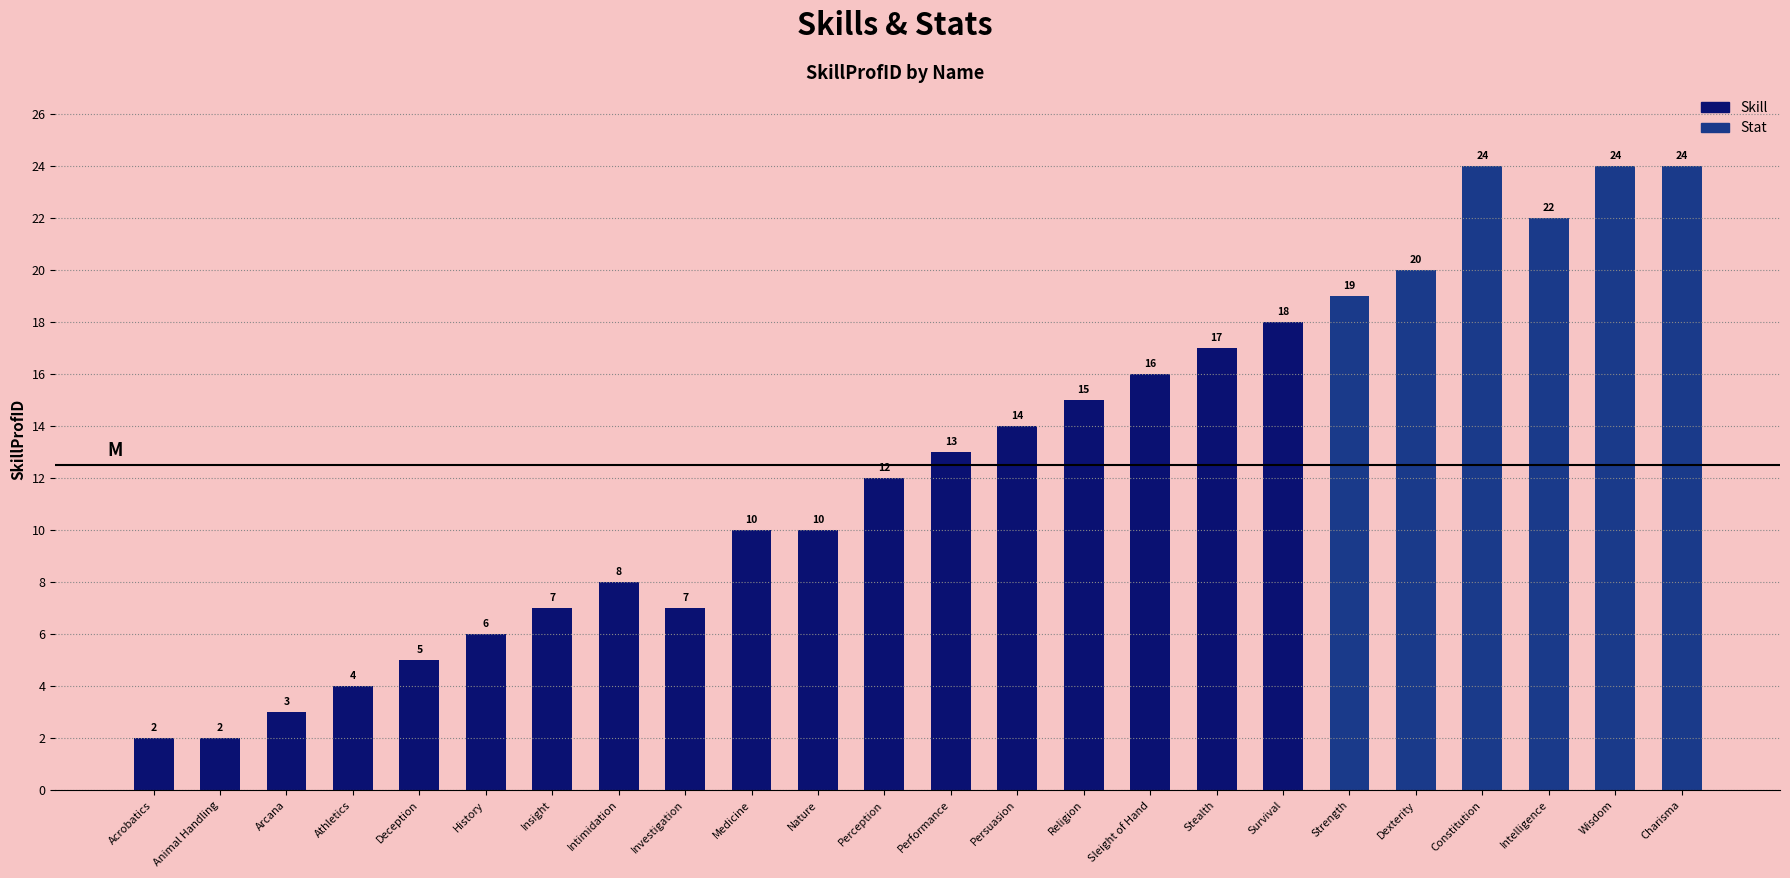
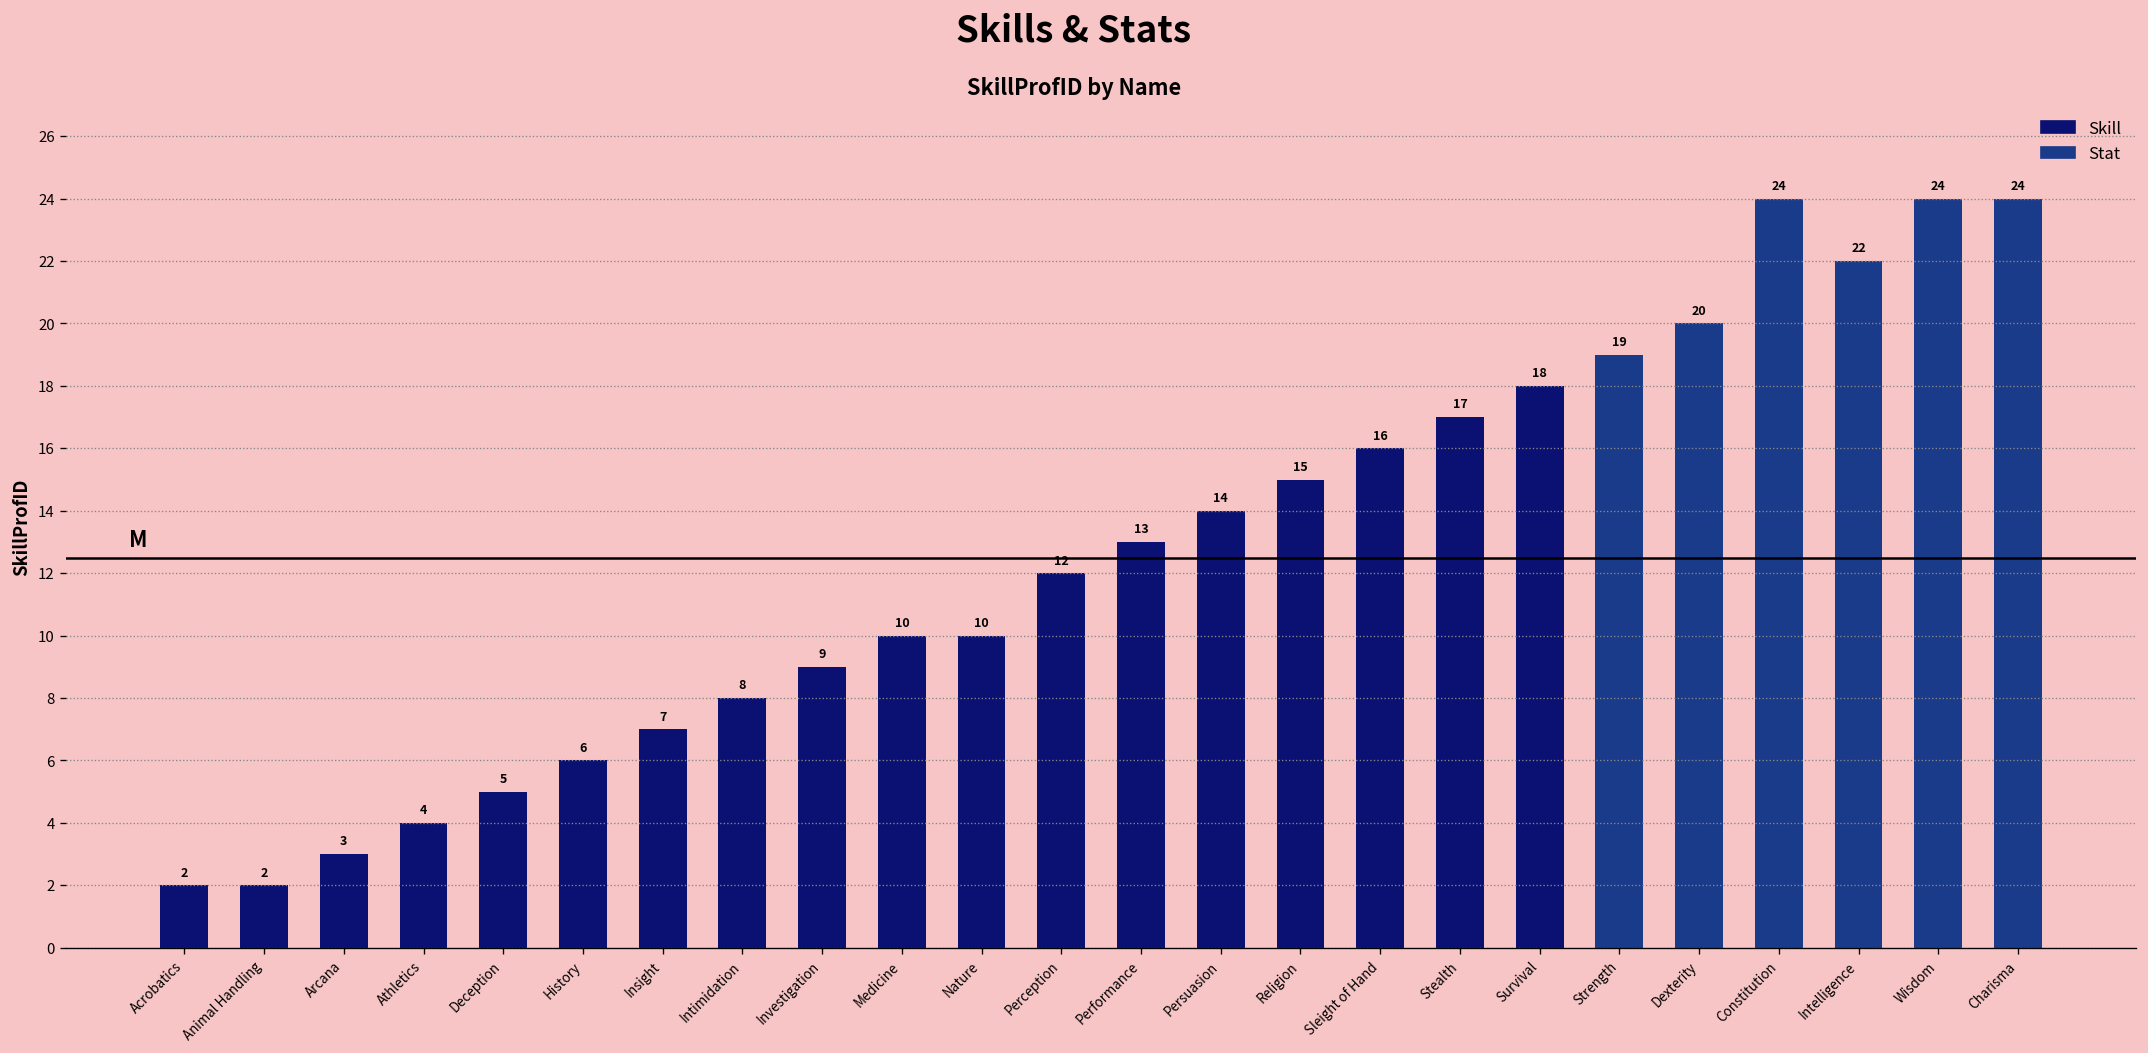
Investigation: 7 -> 9
